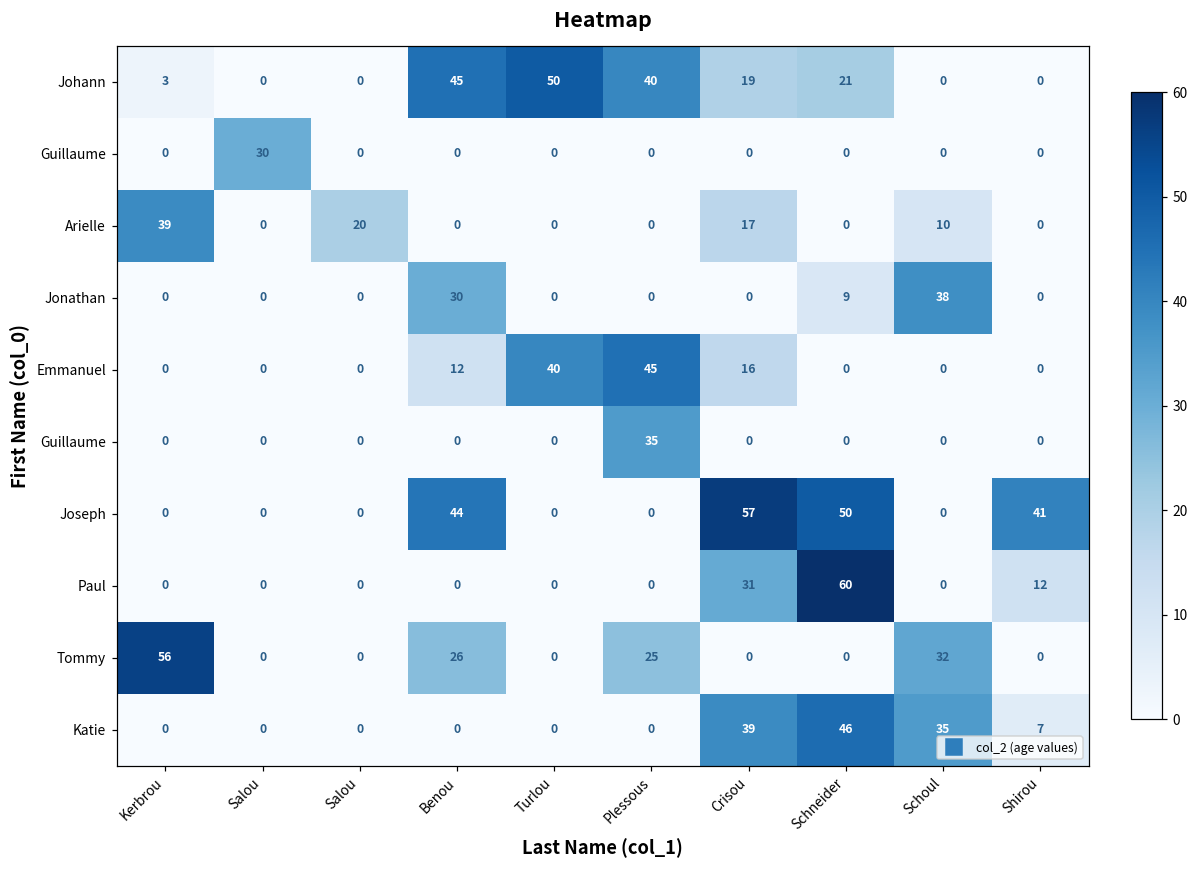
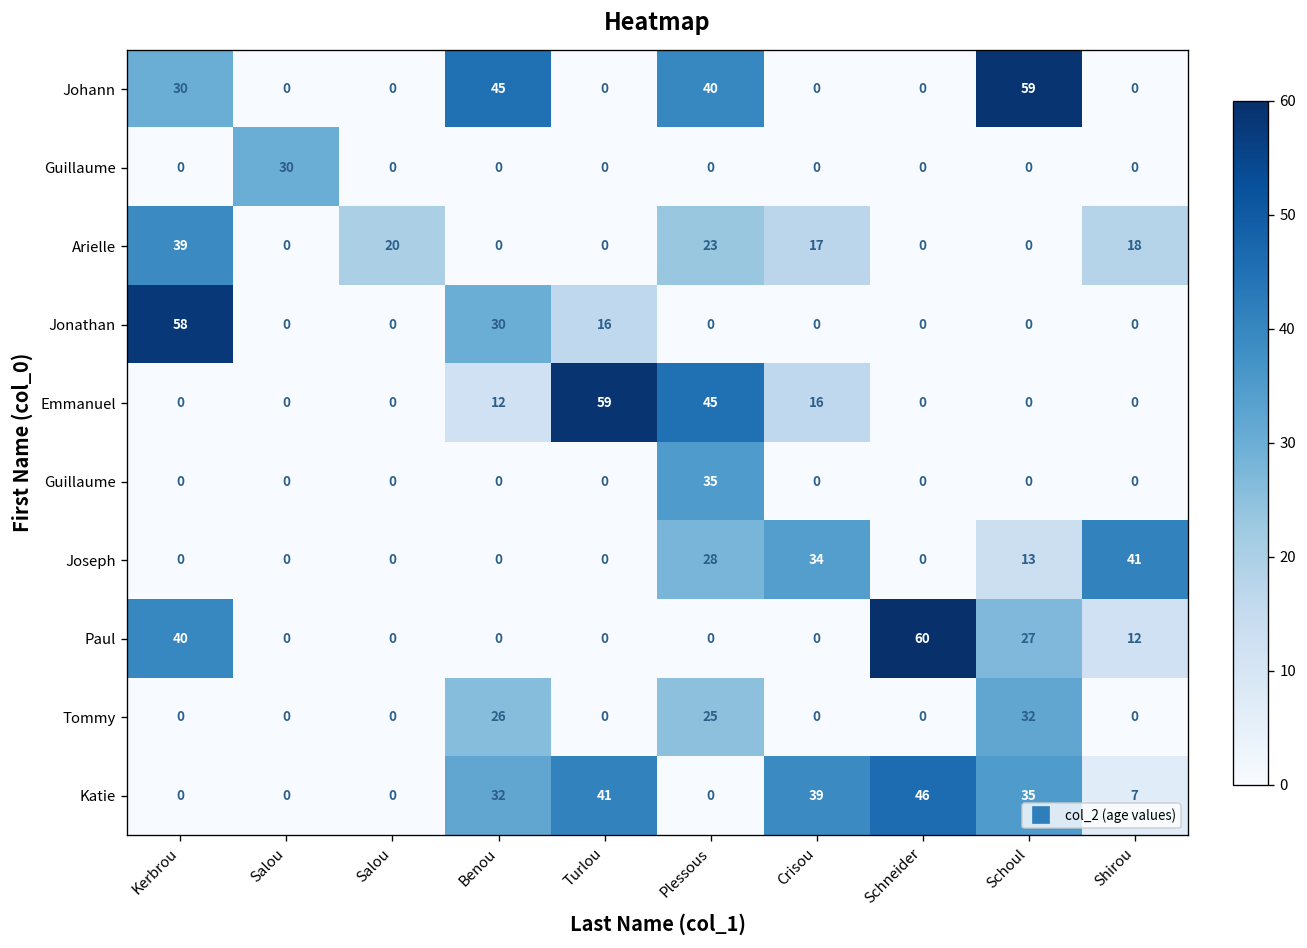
Johann, Kerbrou: 3 -> 30
Johann, Turlou: 50 -> 0
Johann, Crisou: 19 -> 0
Johann, Schneider: 21 -> 0
Johann, Schoul: 0 -> 59
Arielle, Plessous: 0 -> 23
Arielle, Schoul: 10 -> 0
Arielle, Shirou: 0 -> 18
Jonathan, Kerbrou: 0 -> 58
Jonathan, Turlou: 0 -> 16
Jonathan, Schneider: 9 -> 0
Jonathan, Schoul: 38 -> 0
Emmanuel, Turlou: 40 -> 59
Joseph, Benou: 44 -> 0
Joseph, Plessous: 0 -> 28
Joseph, Crisou: 57 -> 34
Joseph, Schneider: 50 -> 0
Joseph, Schoul: 0 -> 13
Paul, Kerbrou: 0 -> 40
Paul, Crisou: 31 -> 0
Paul, Schoul: 0 -> 27
Tommy, Kerbrou: 56 -> 0
Katie, Benou: 0 -> 32
Katie, Turlou: 0 -> 41
